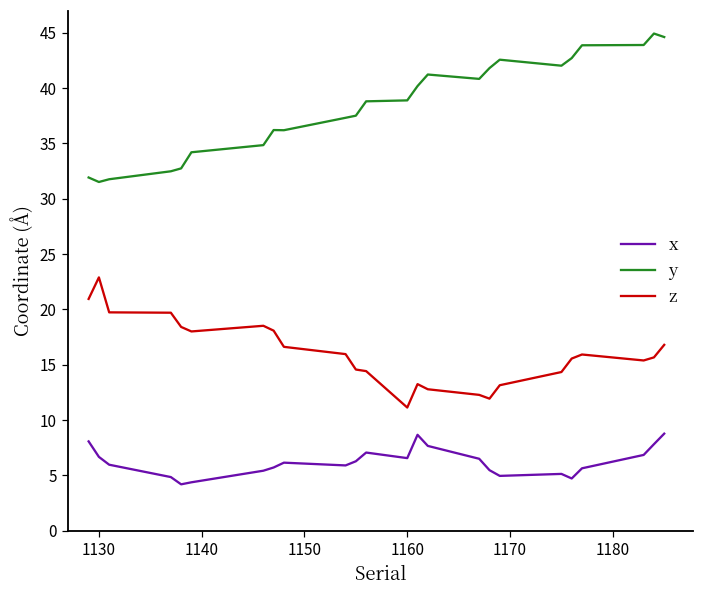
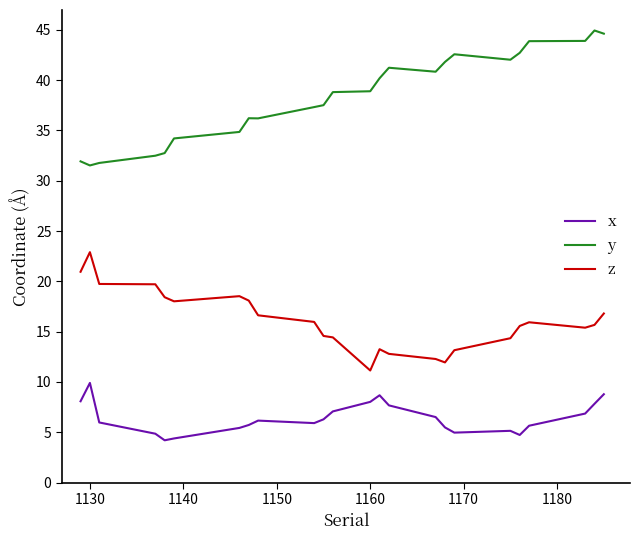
x, 1130: 6.7 -> 9.9
x, 1160: 6.6 -> 8.0
